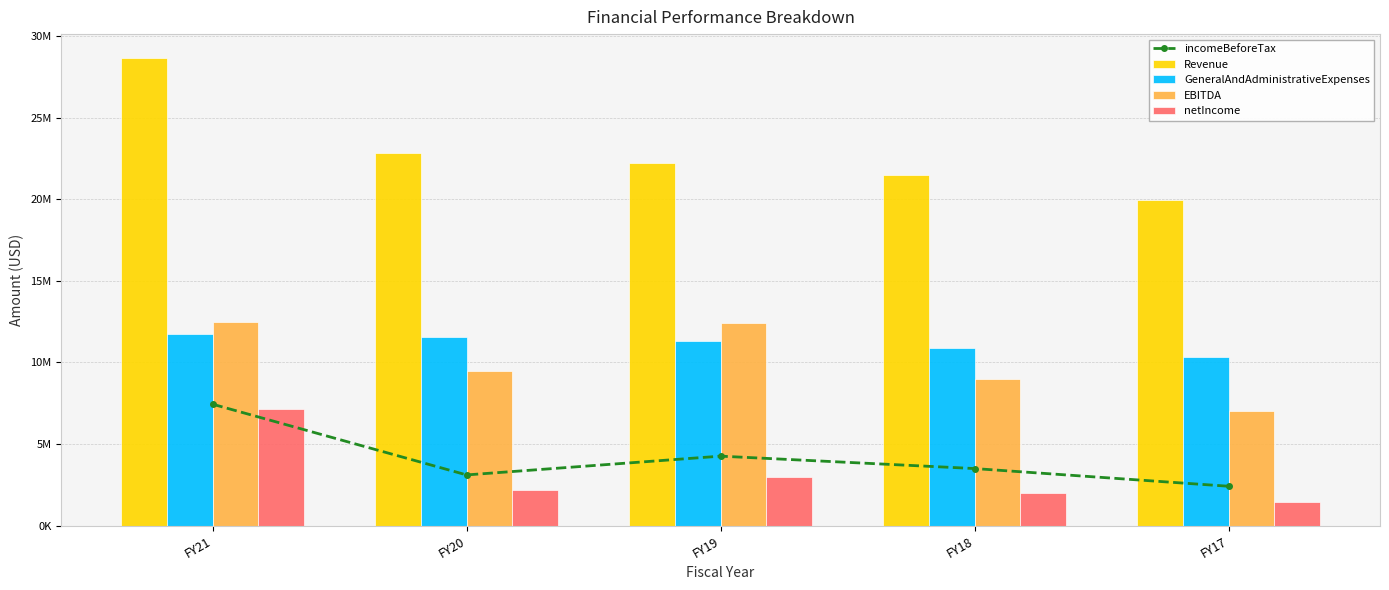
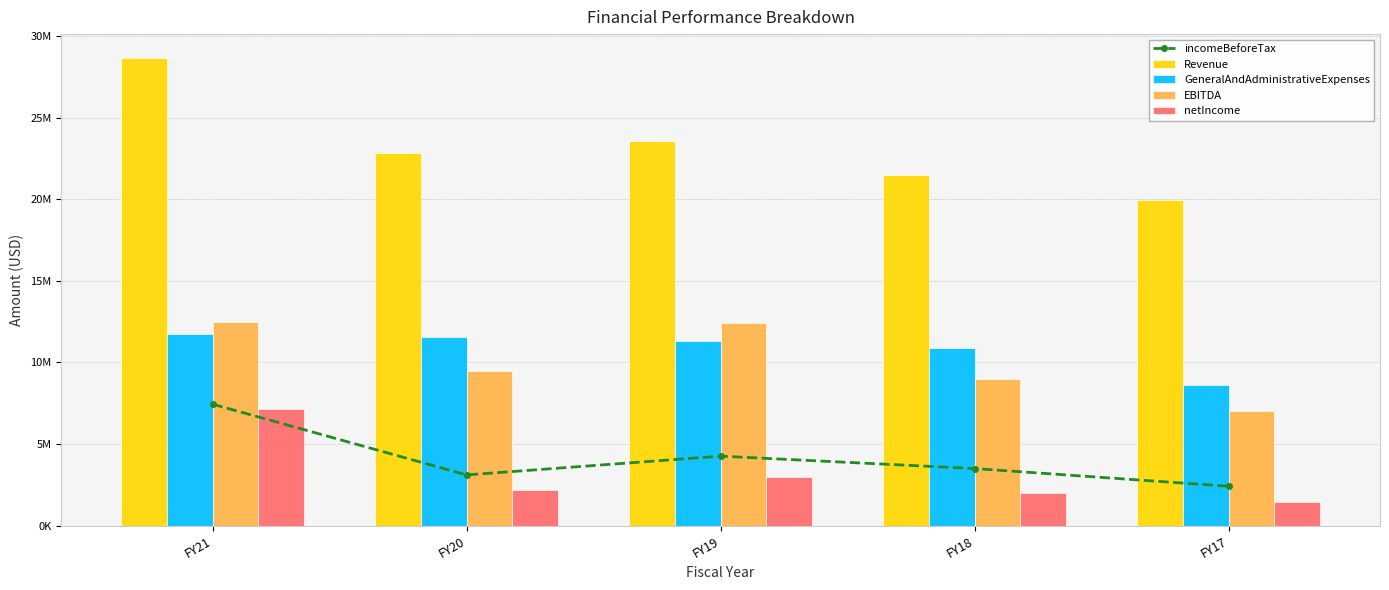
Revenue, FY19: 22200000 -> 23600000
GeneralAndAdministrativeExpenses, FY17: 10300000 -> 8600000
